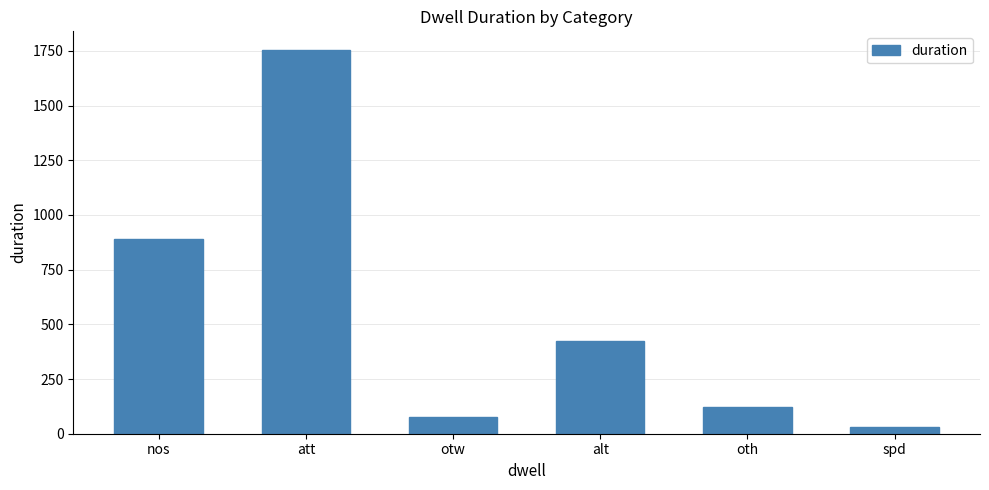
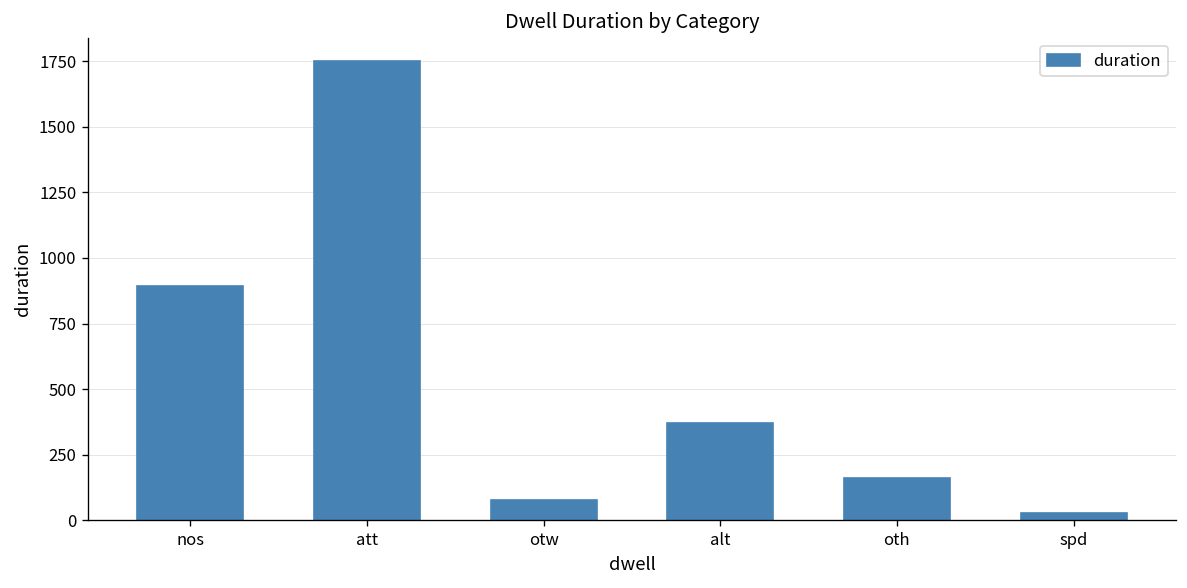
alt: 420 -> 370
oth: 120 -> 160
